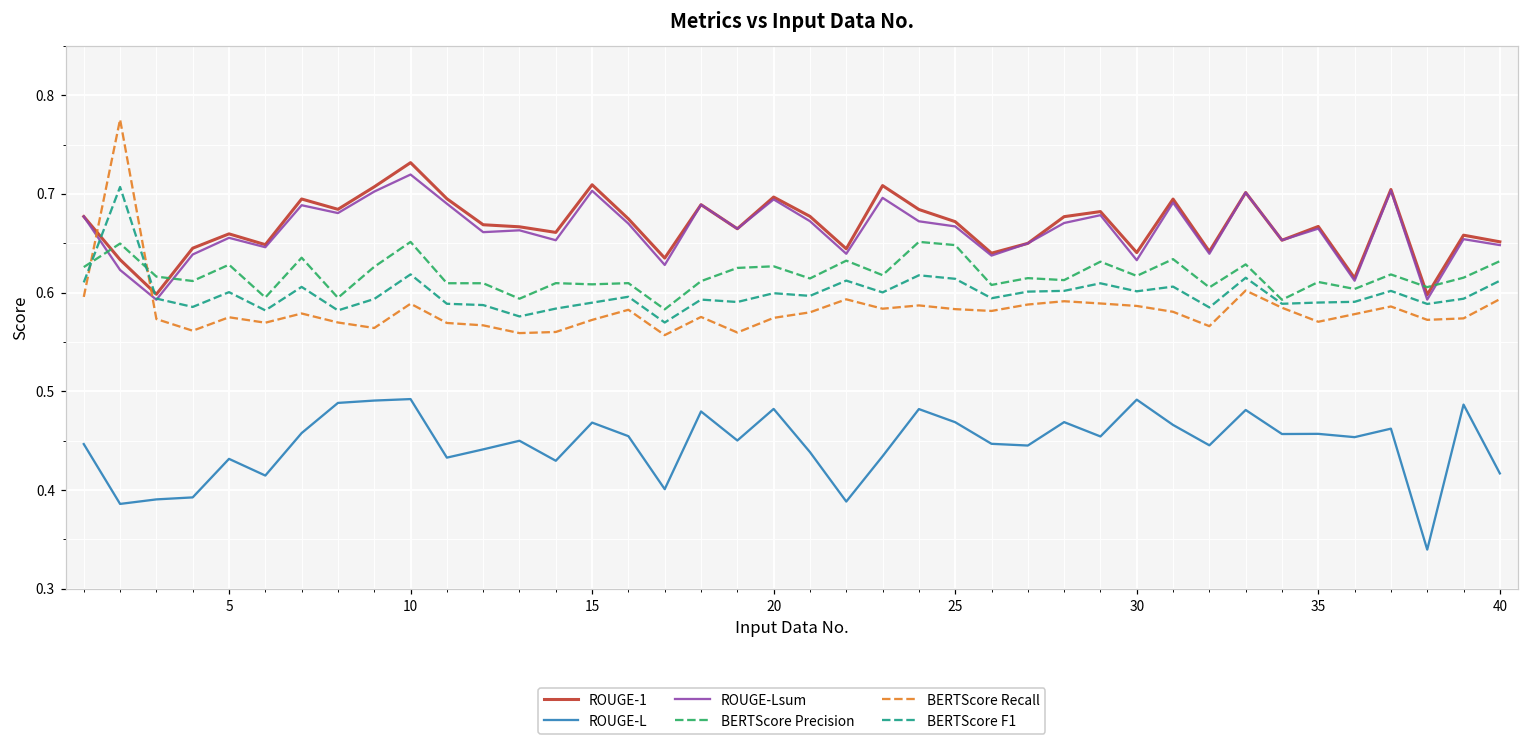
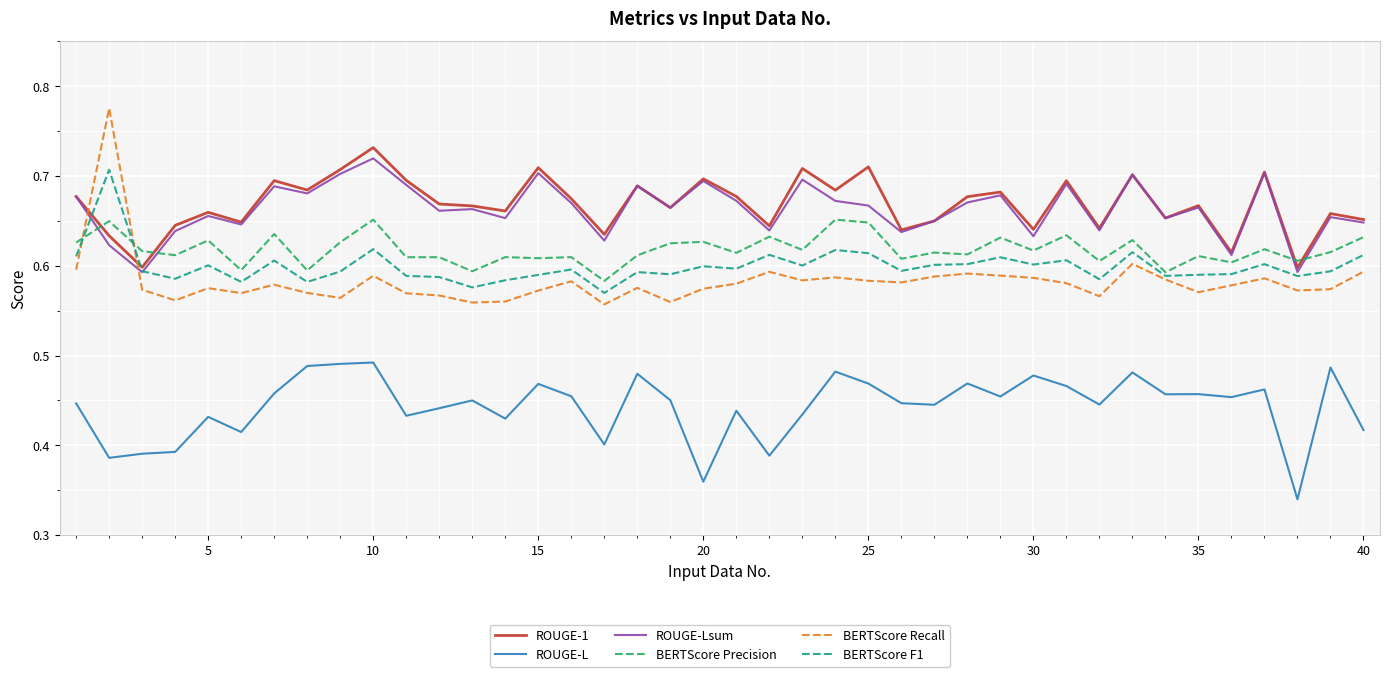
ROUGE-L, 20: 0.48 -> 0.36
ROUGE-1, 25: 0.67 -> 0.71
ROUGE-L, 30: 0.49 -> 0.48
